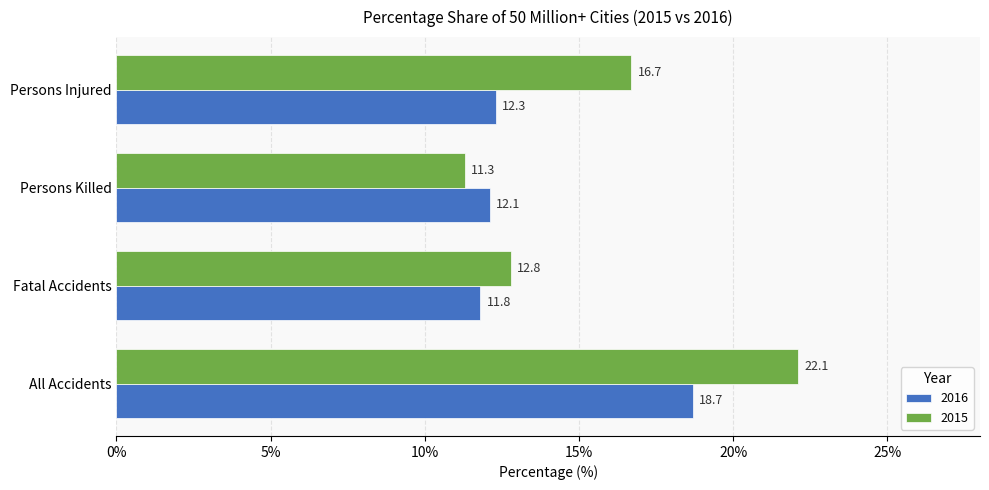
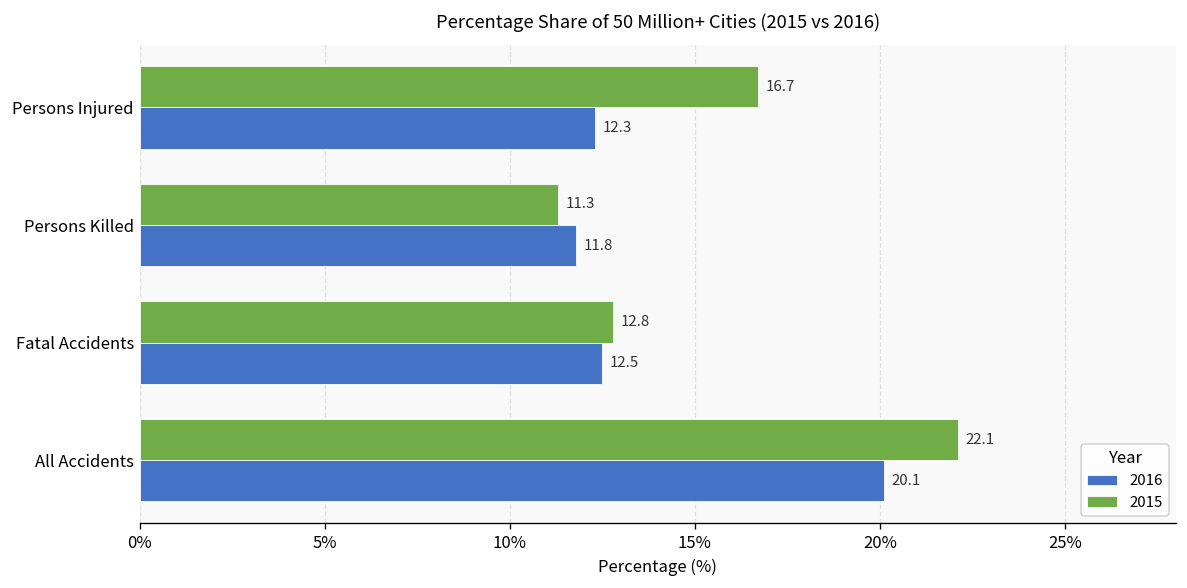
2016, Persons Killed: 12.1 -> 11.8
2016, Fatal Accidents: 11.8 -> 12.5
2016, All Accidents: 18.7 -> 20.1
